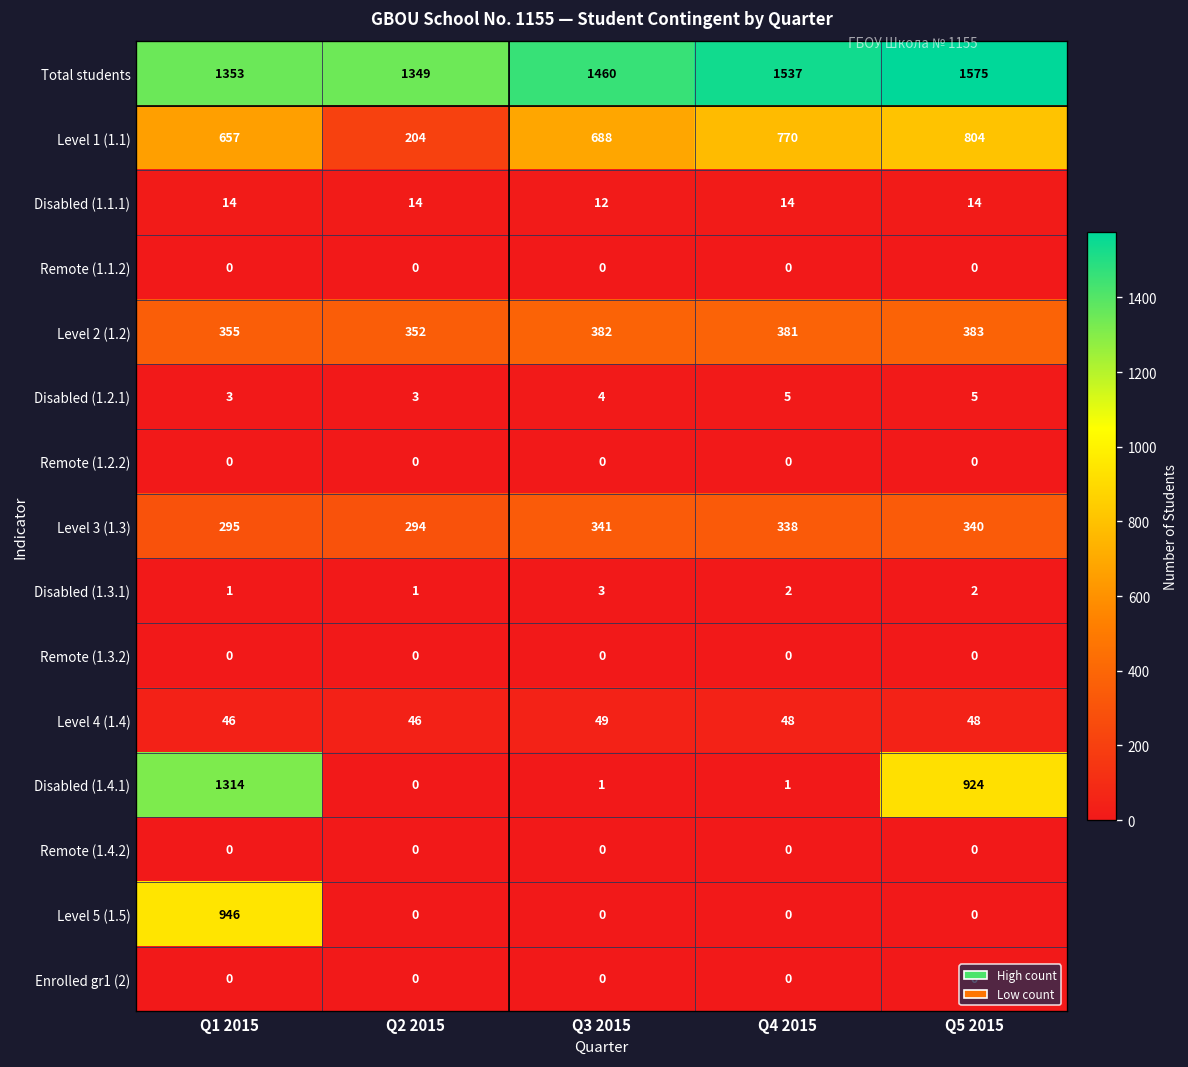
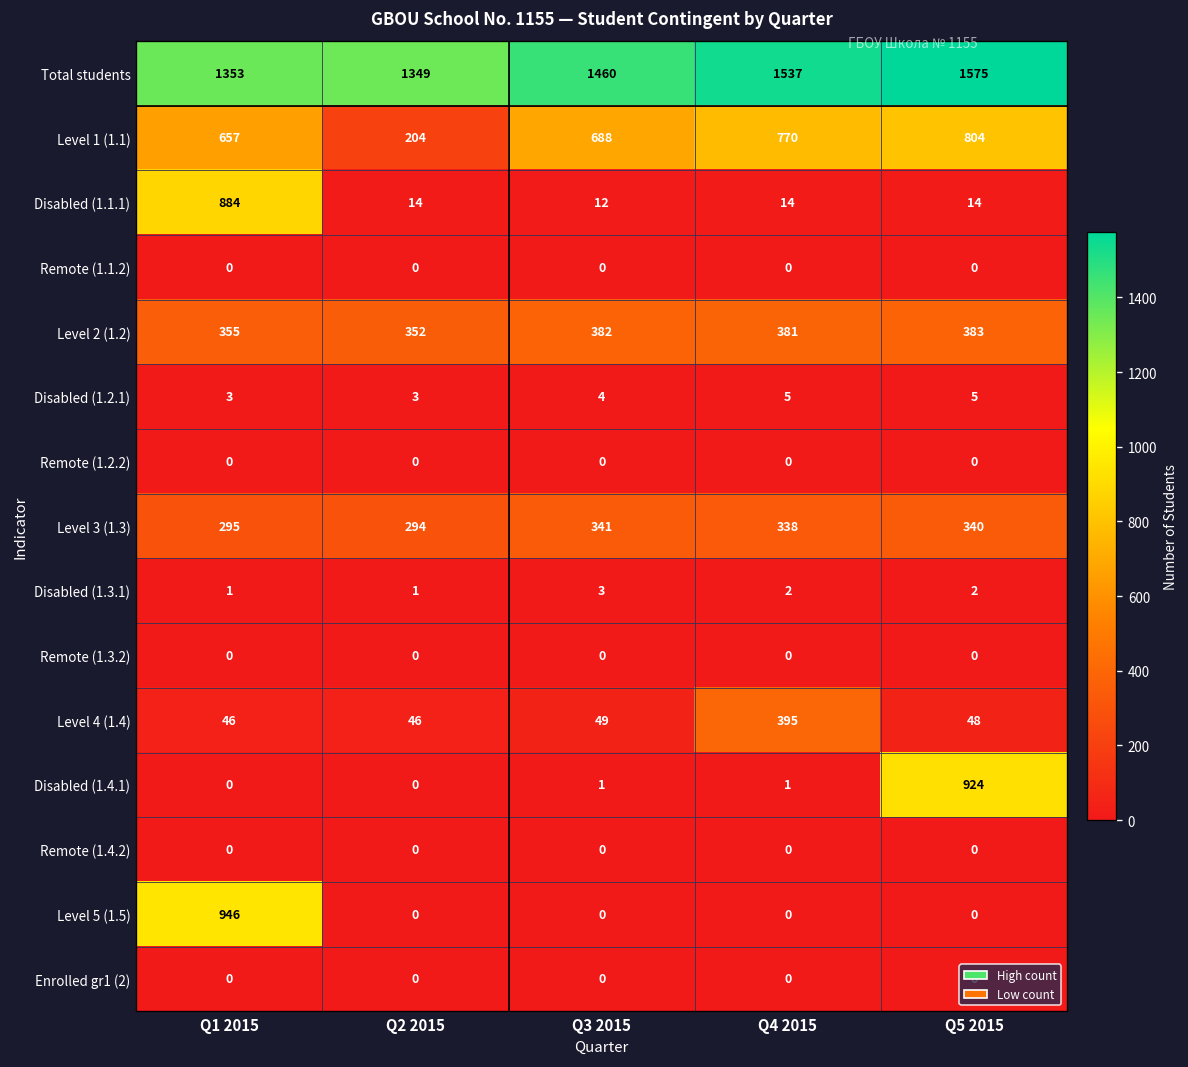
Disabled (1.1.1), Q1 2015: 14 -> 884
Level 4 (1.4), Q4 2015: 48 -> 395
Disabled (1.4.1), Q1 2015: 1314 -> 0
